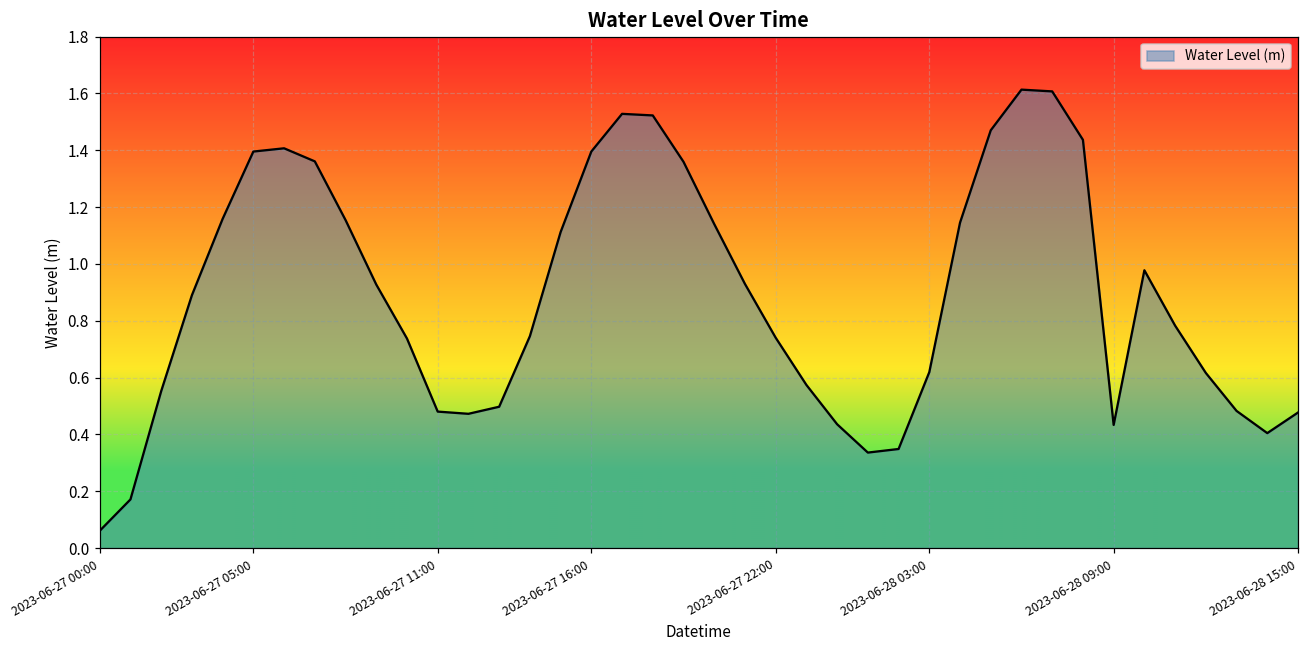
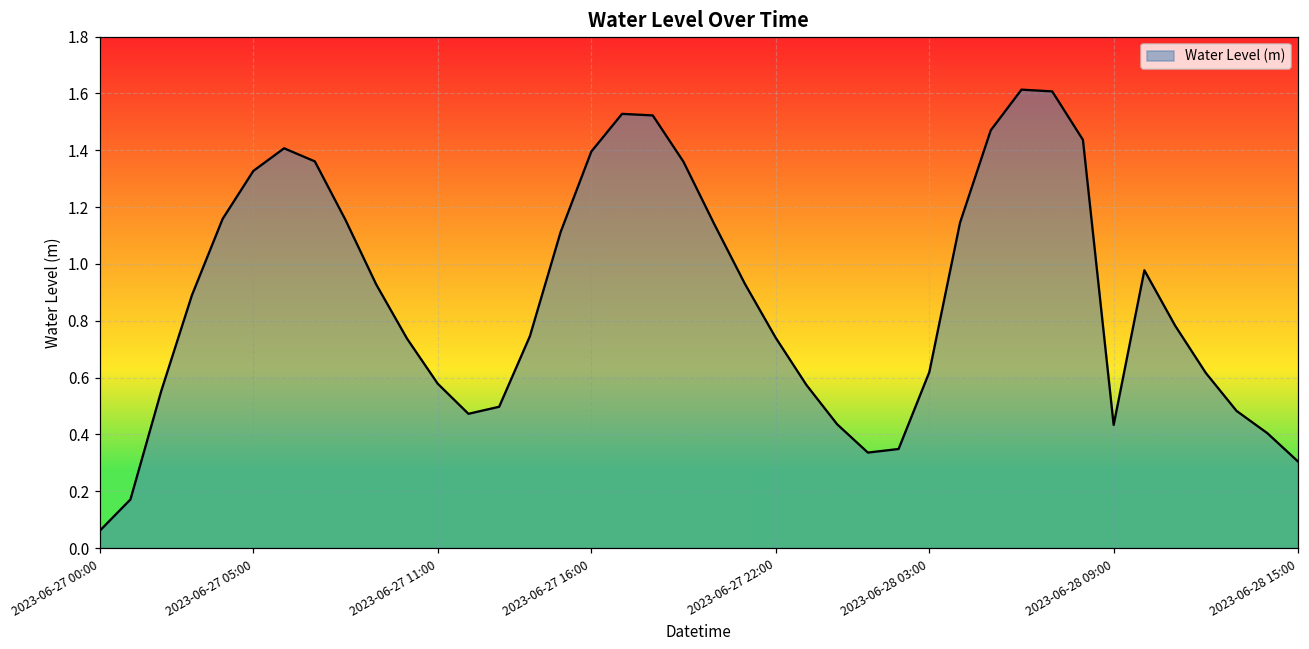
2023-06-27 05:00: 1.40 -> 1.33
2023-06-27 11:00: 0.48 -> 0.58
2023-06-28 15:00: 0.48 -> 0.30
